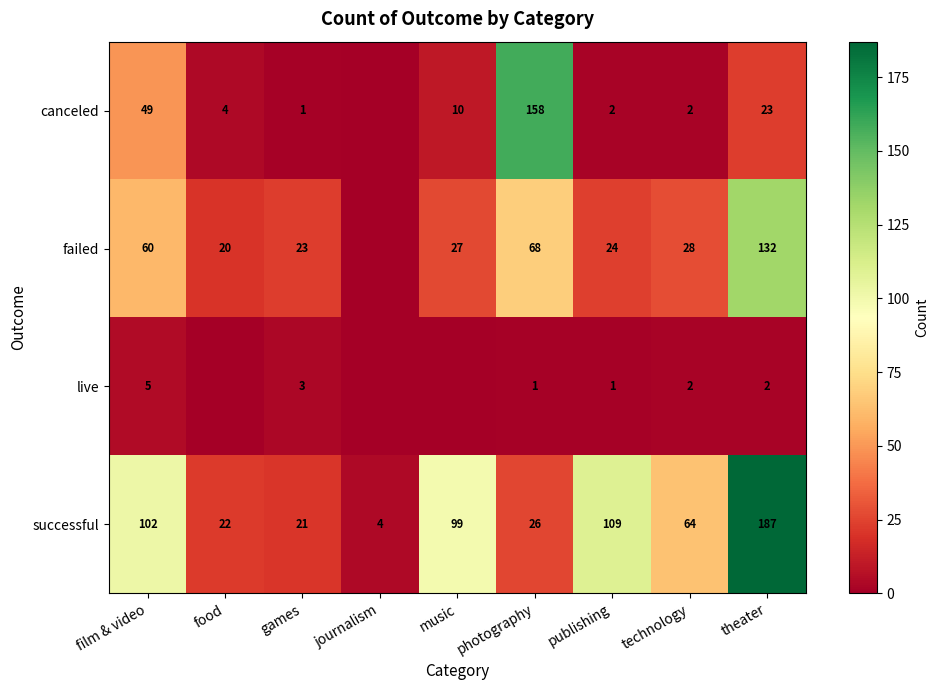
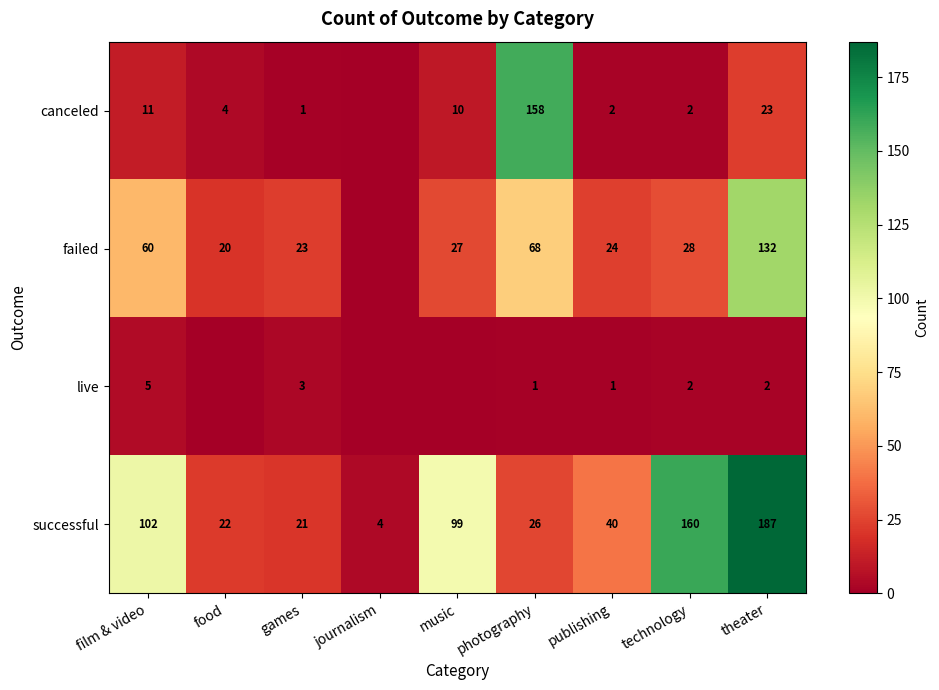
canceled, film & video: 49 -> 11
successful, publishing: 109 -> 40
successful, technology: 64 -> 160
